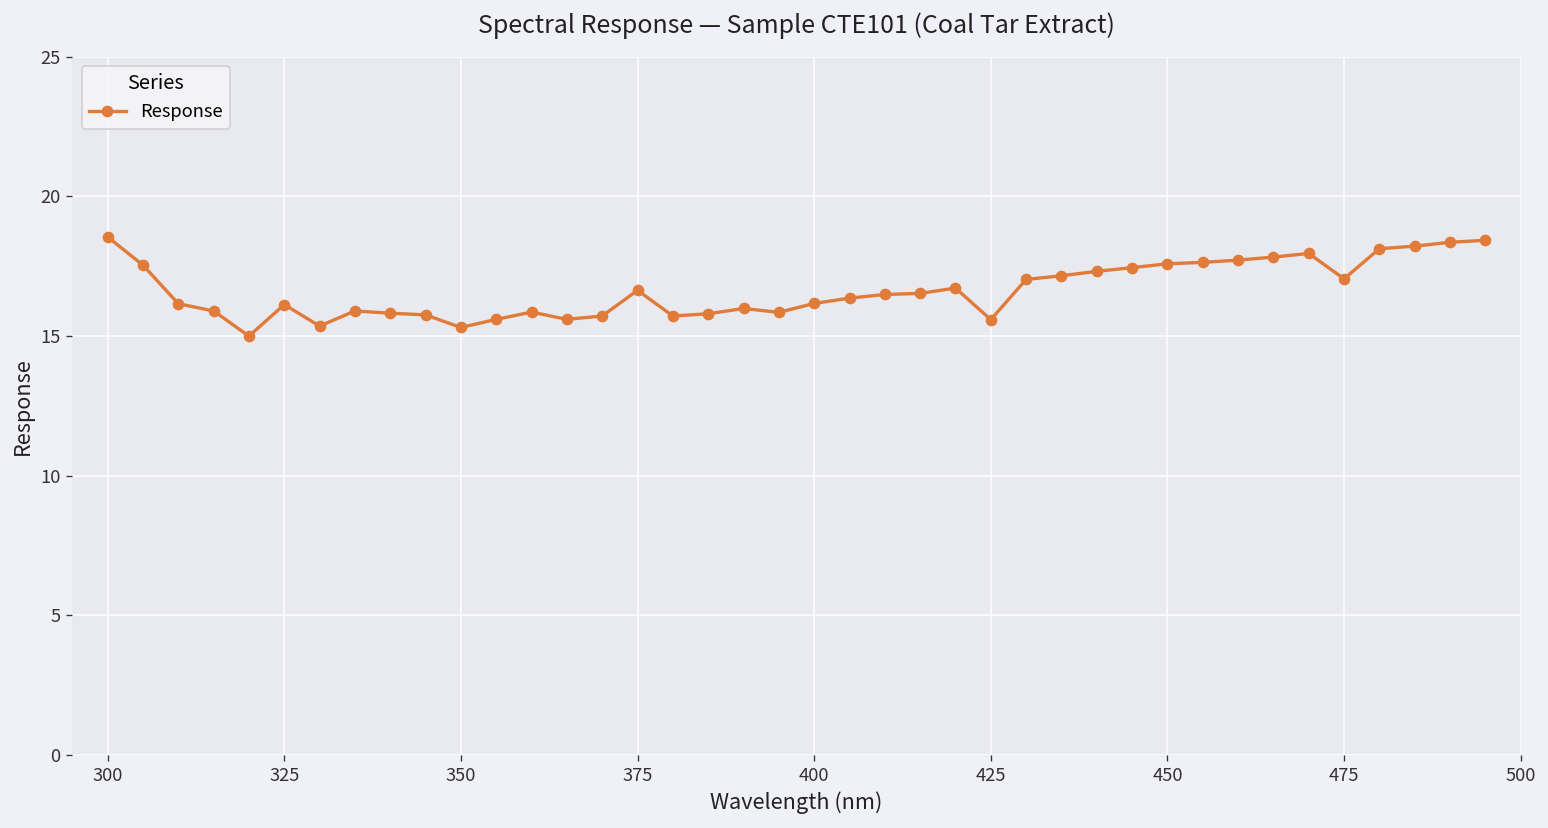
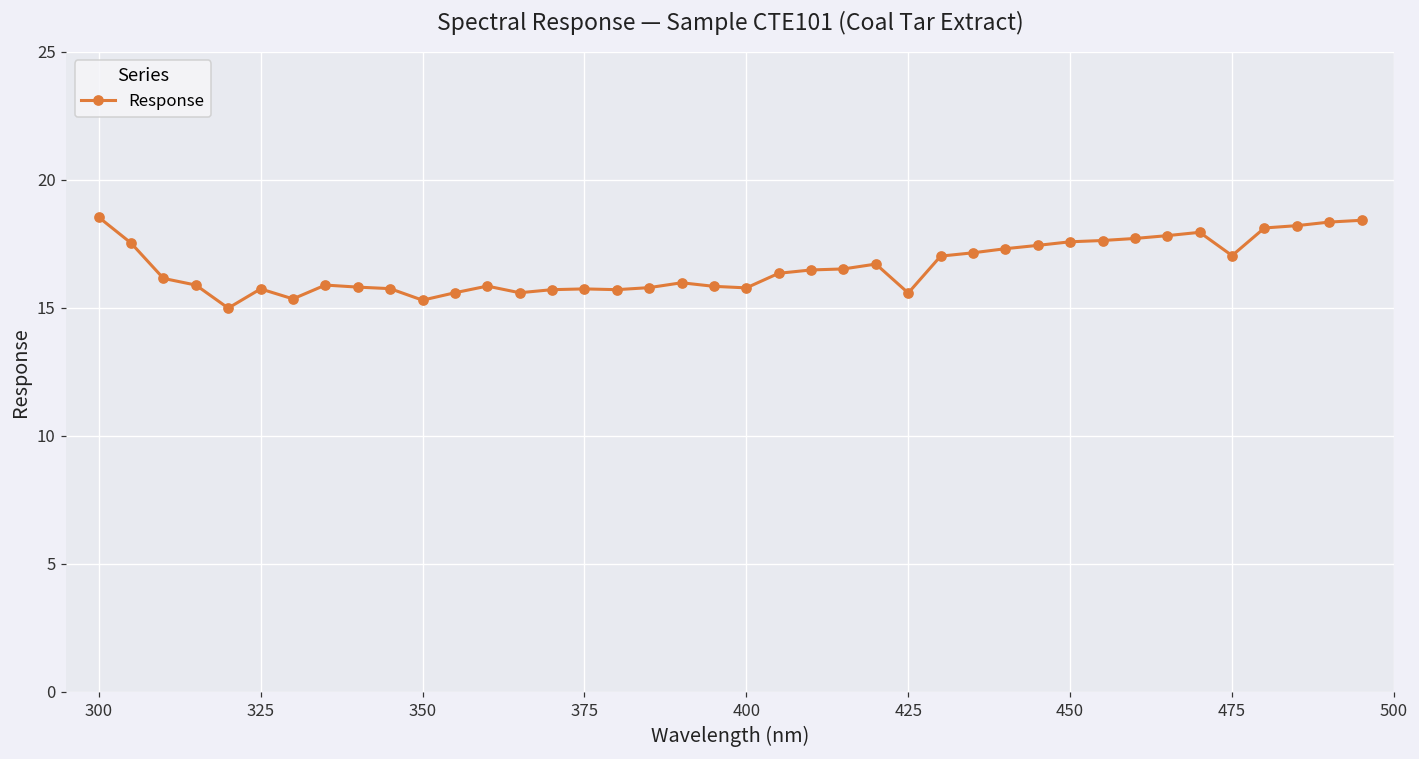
325: 16.1 -> 15.7
375: 16.6 -> 15.7
400: 16.2 -> 15.8
